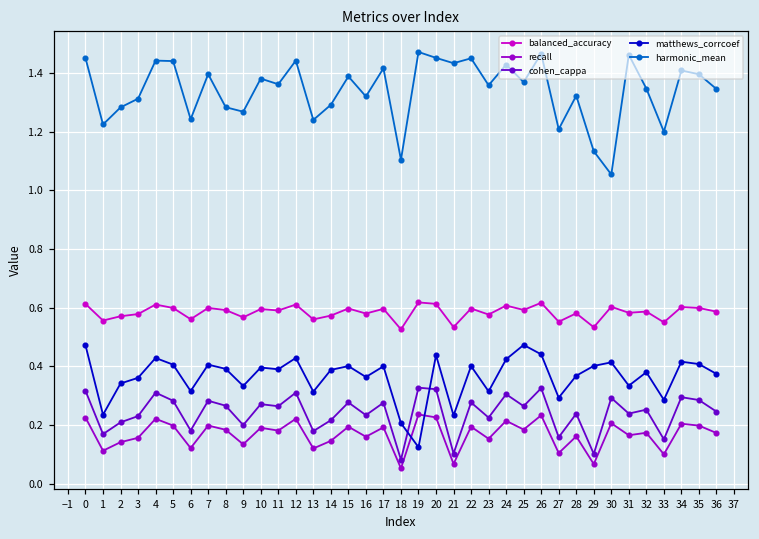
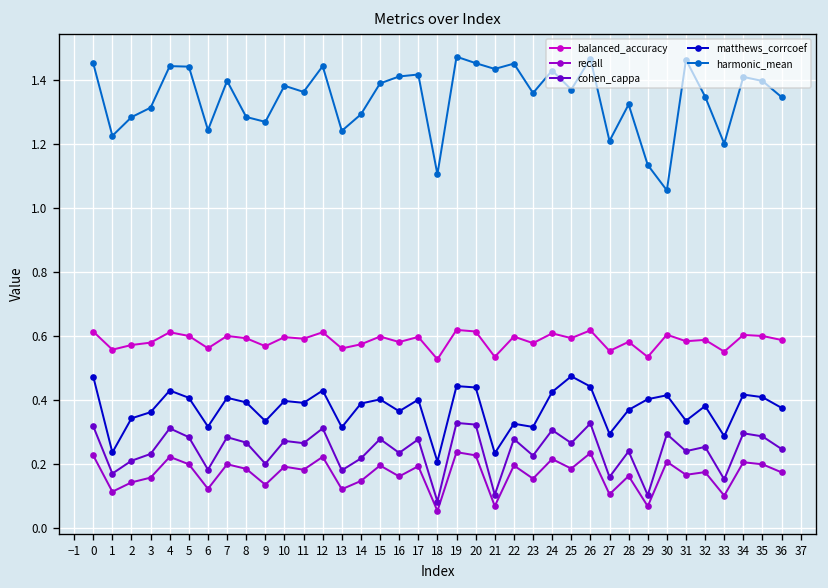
harmonic_mean, 16: 1.32 -> 1.41
matthews_corrcoef, 19: 0.12 -> 0.44
matthews_corrcoef, 22: 0.40 -> 0.32
